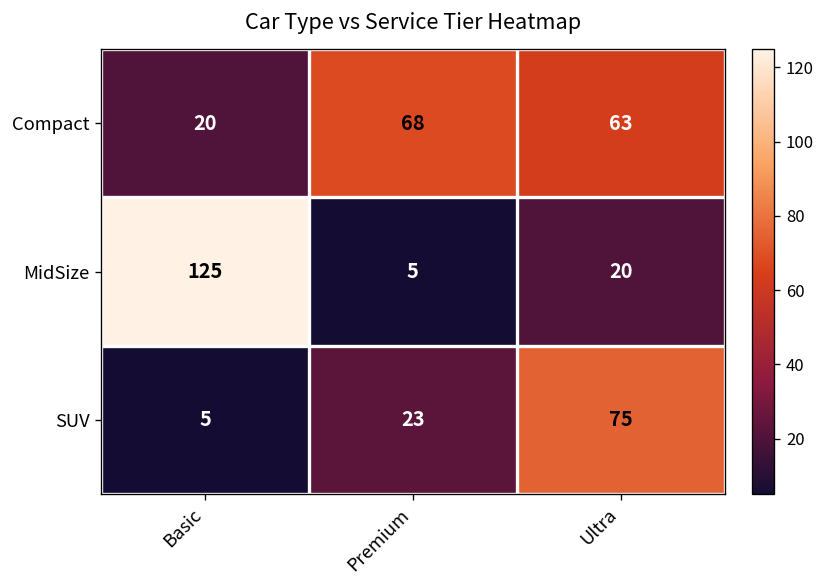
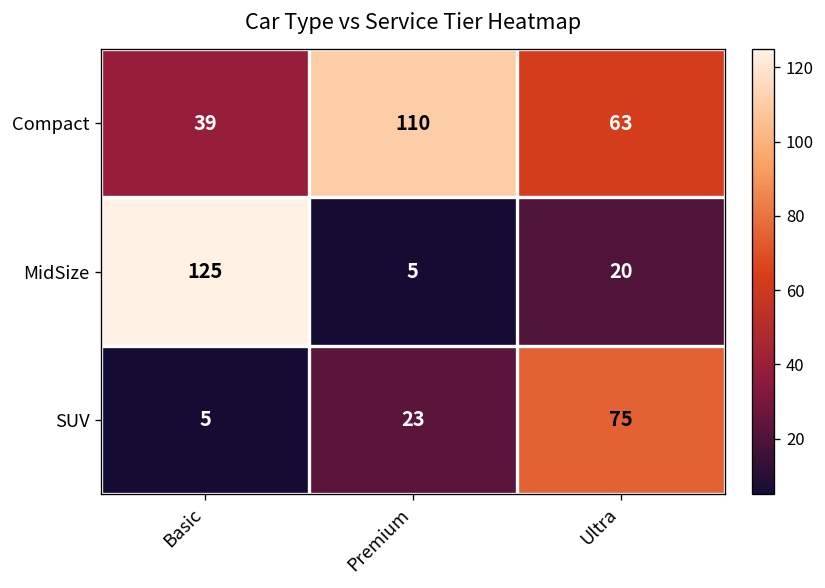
Compact, Basic: 20 -> 39
Compact, Premium: 68 -> 110
